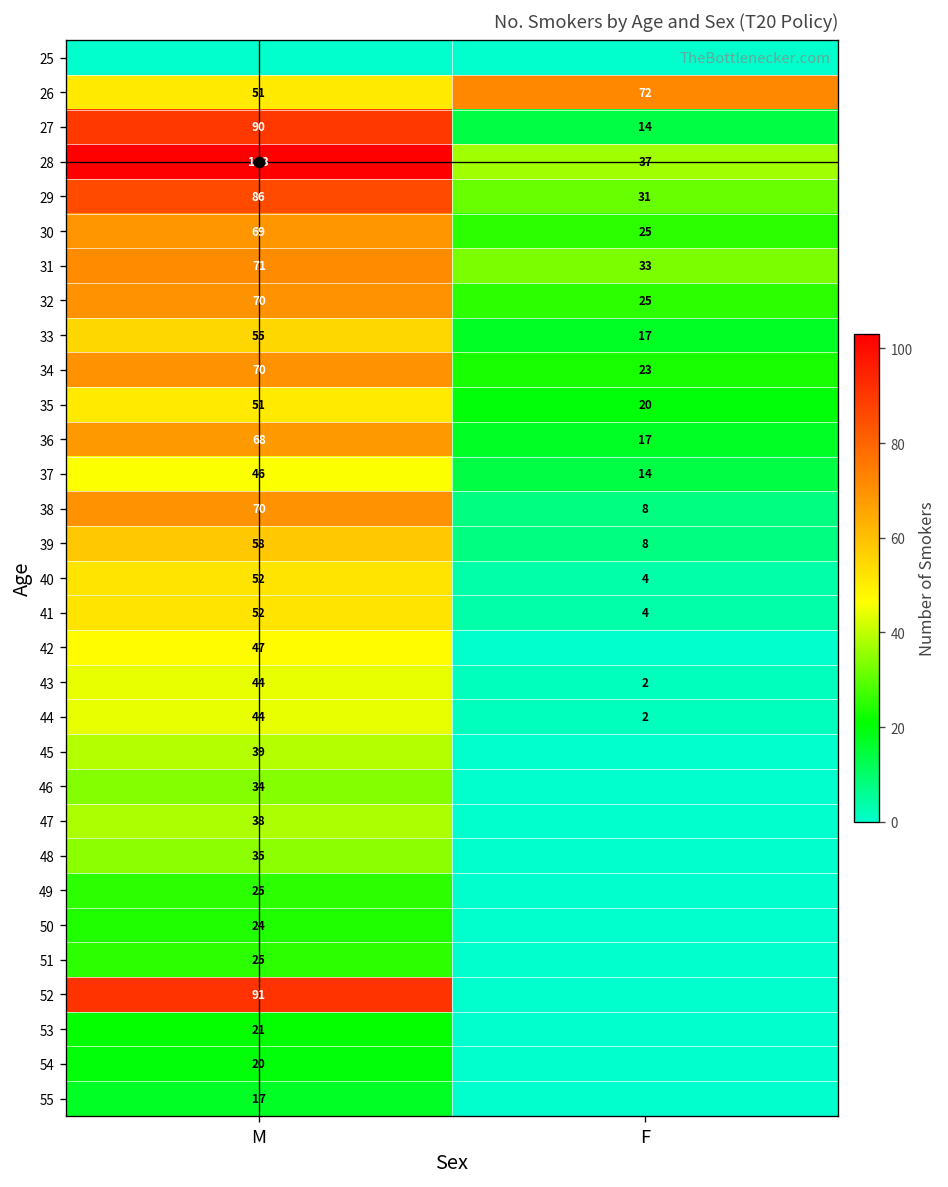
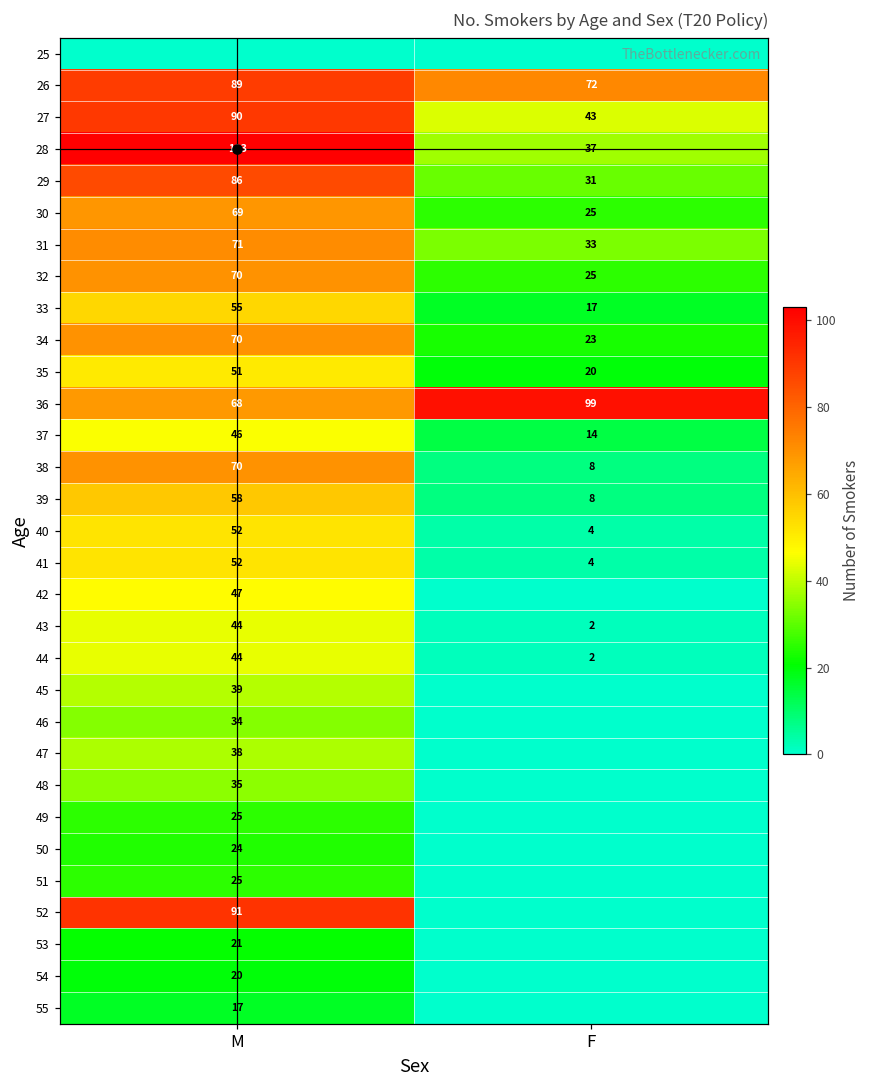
26, M: 51 -> 89
27, F: 14 -> 43
36, F: 17 -> 99
